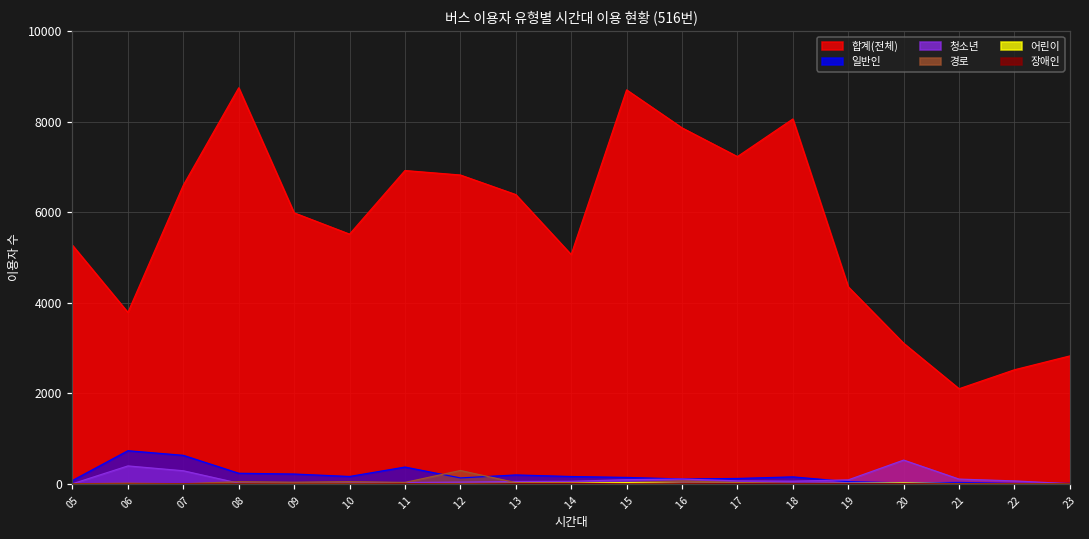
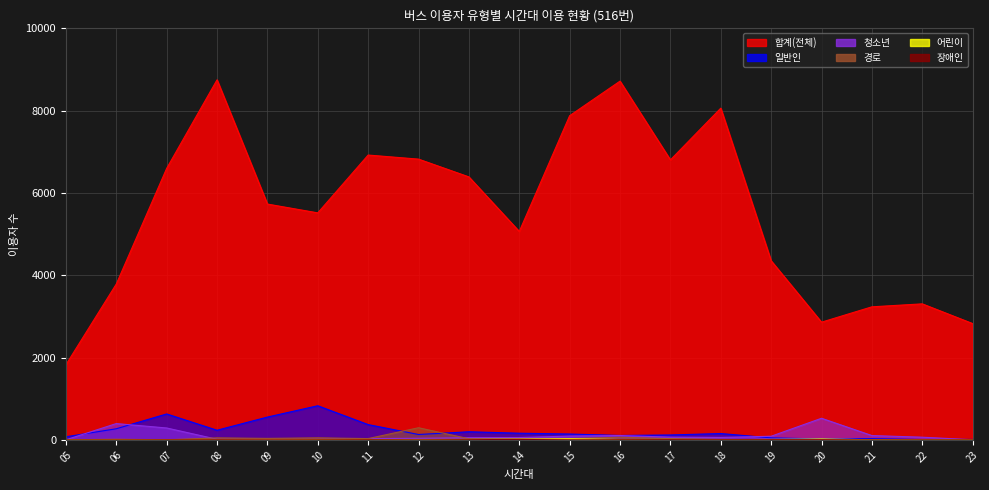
합계(전체), 05: 5300 -> 1800
일반인, 06: 700 -> 300
합계(전체), 09: 6000 -> 5700
일반인, 09: 200 -> 600
일반인, 10: 200 -> 800
합계(전체), 15: 8700 -> 7900
합계(전체), 16: 7900 -> 8700
합계(전체), 17: 7200 -> 6800
합계(전체), 20: 3100 -> 2900
합계(전체), 21: 2100 -> 3200
합계(전체), 22: 2500 -> 3300
